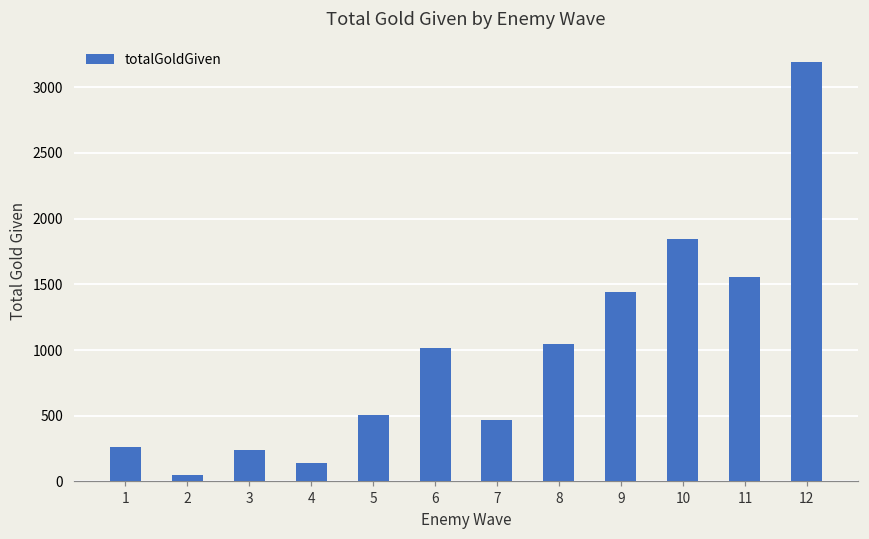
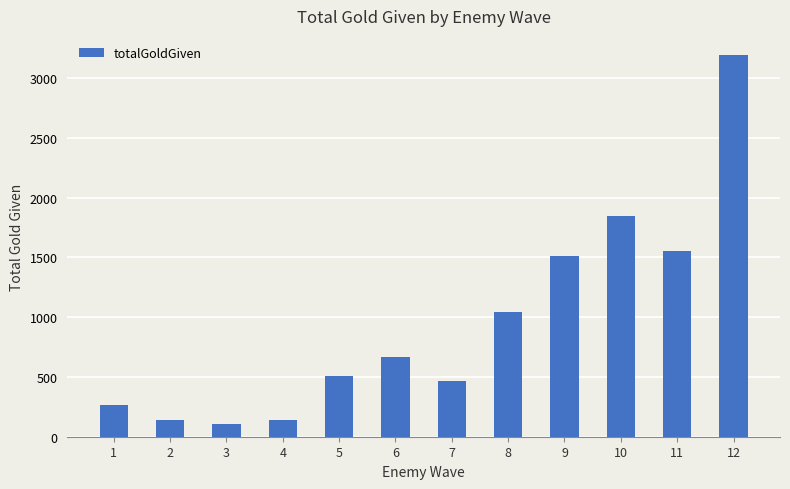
2: 50 -> 140
3: 240 -> 100
6: 1010 -> 670
9: 1440 -> 1510
